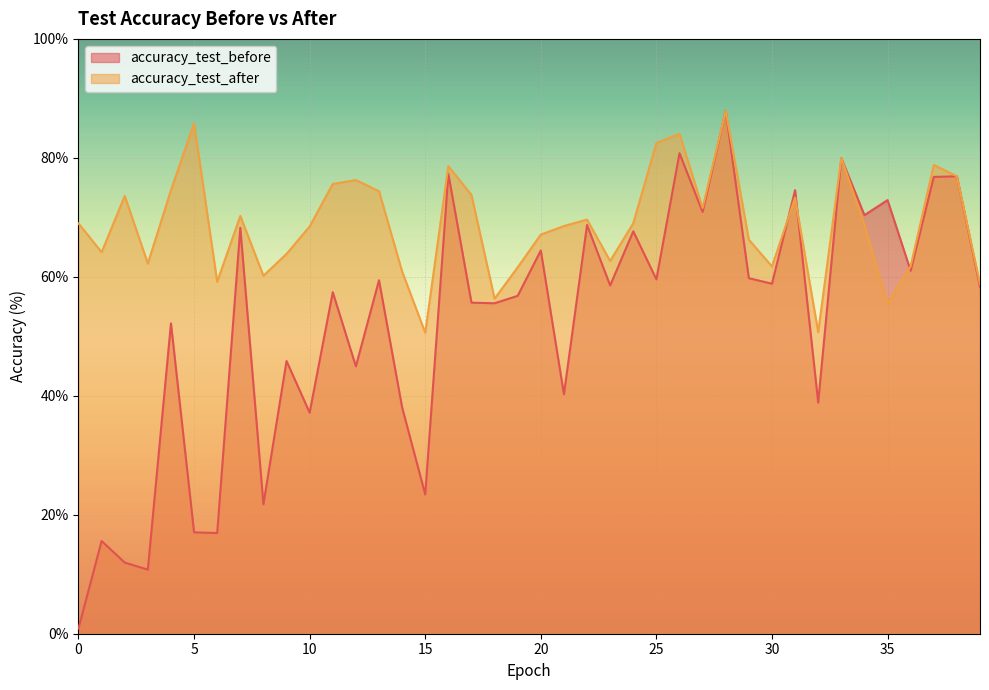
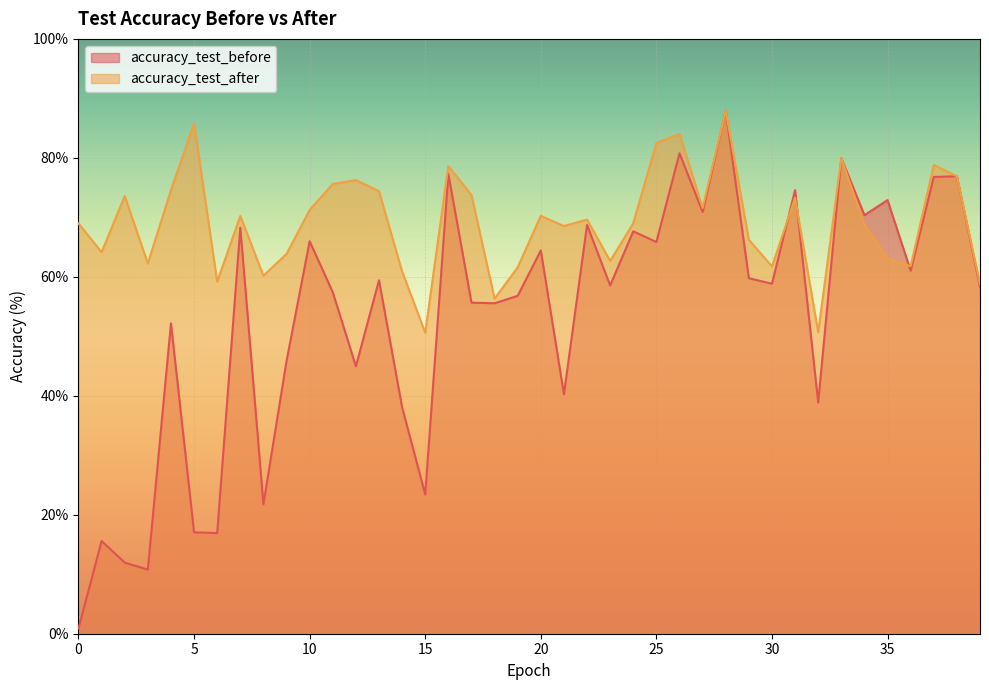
accuracy_test_before, 10: 37% -> 66%
accuracy_test_after, 10: 68% -> 71%
accuracy_test_after, 20: 67% -> 70%
accuracy_test_before, 25: 60% -> 66%
accuracy_test_after, 35: 55% -> 63%
